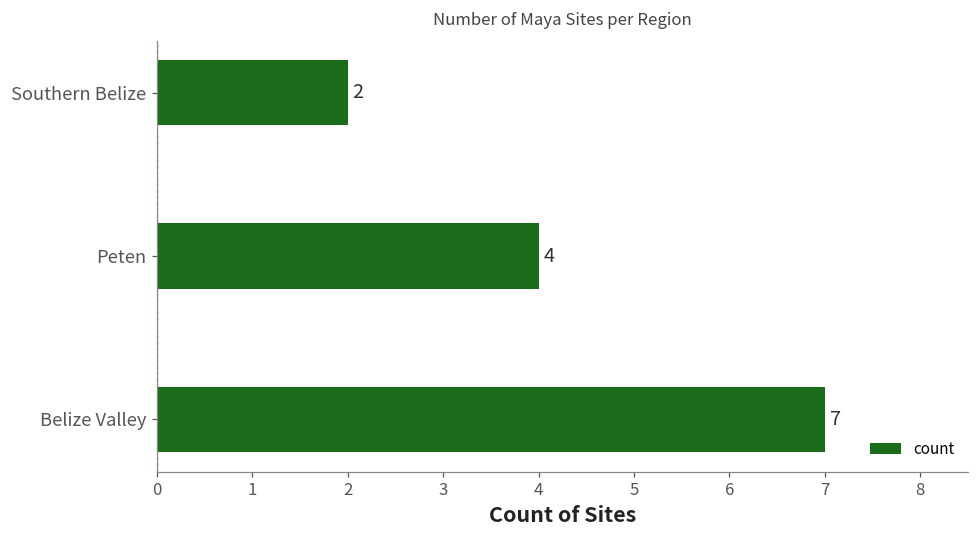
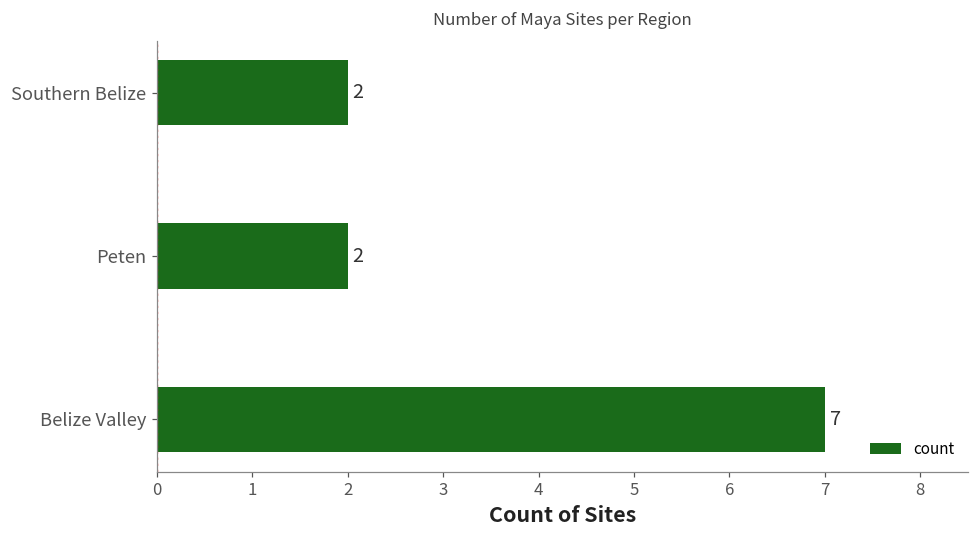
Peten: 4 -> 2
